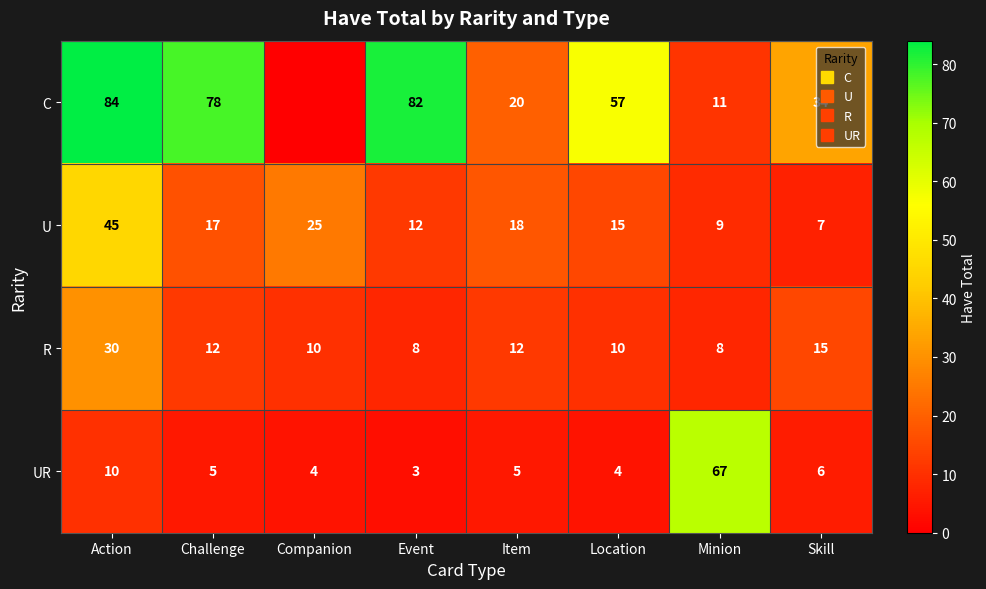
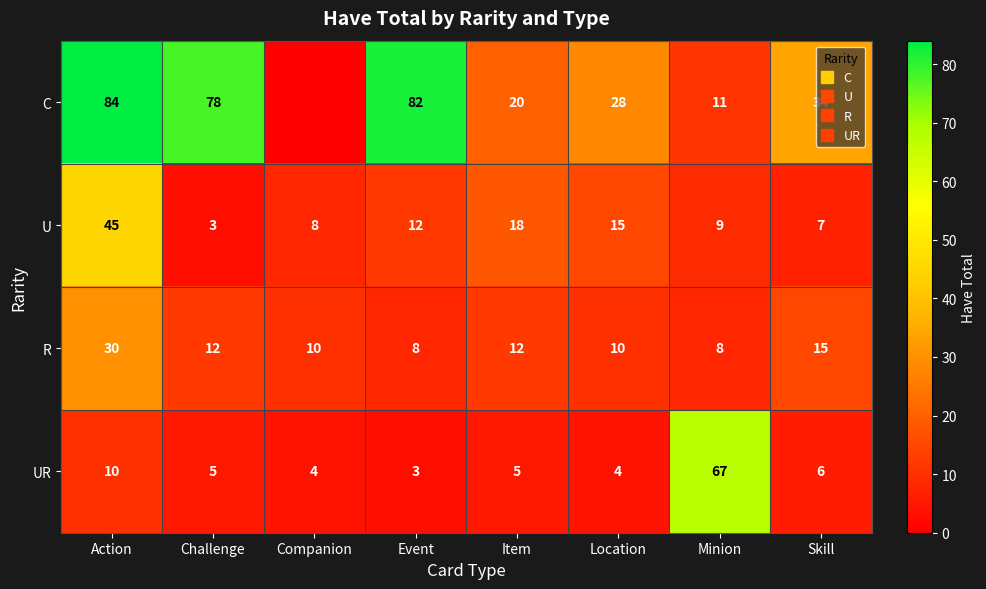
C, Location: 57 -> 28
U, Challenge: 17 -> 3
U, Companion: 25 -> 8
